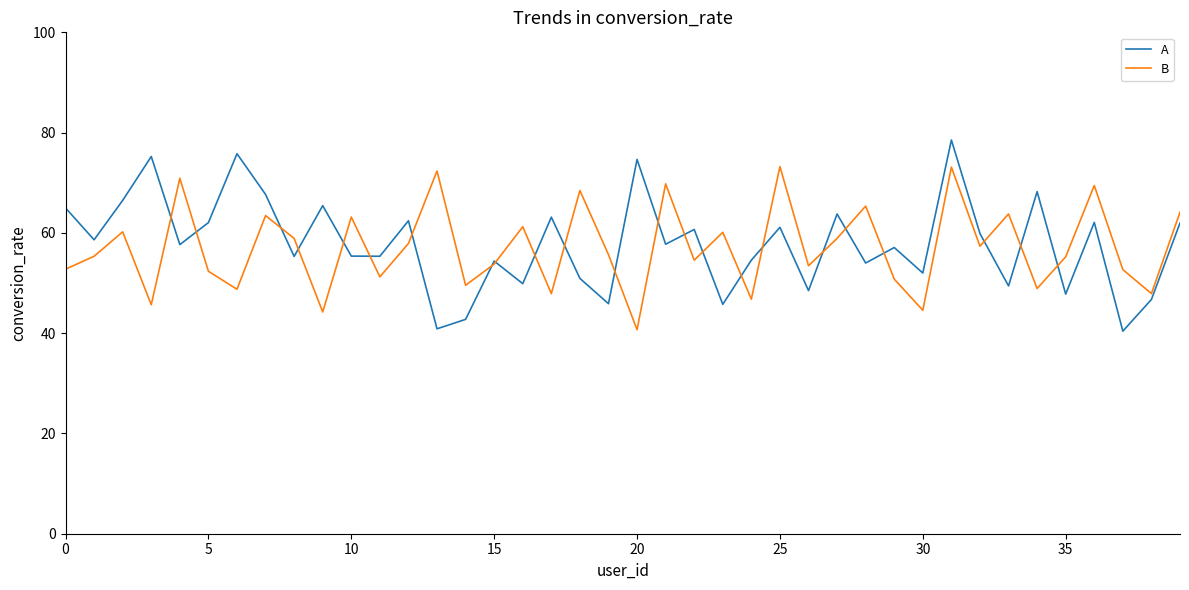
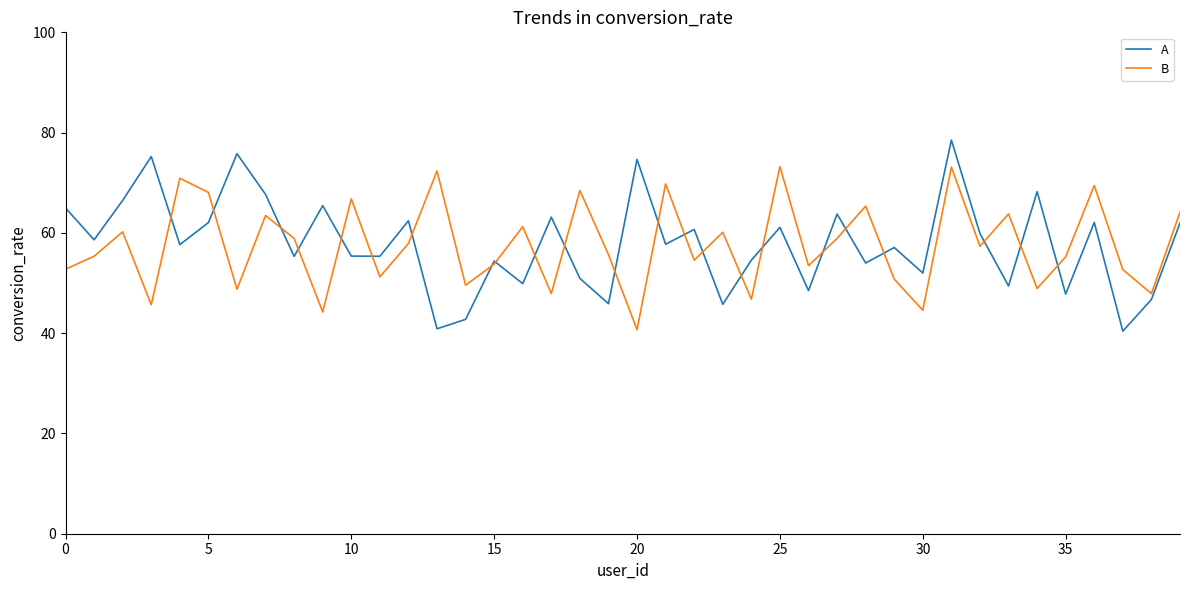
B, 5: 52 -> 68
B, 10: 63 -> 67
